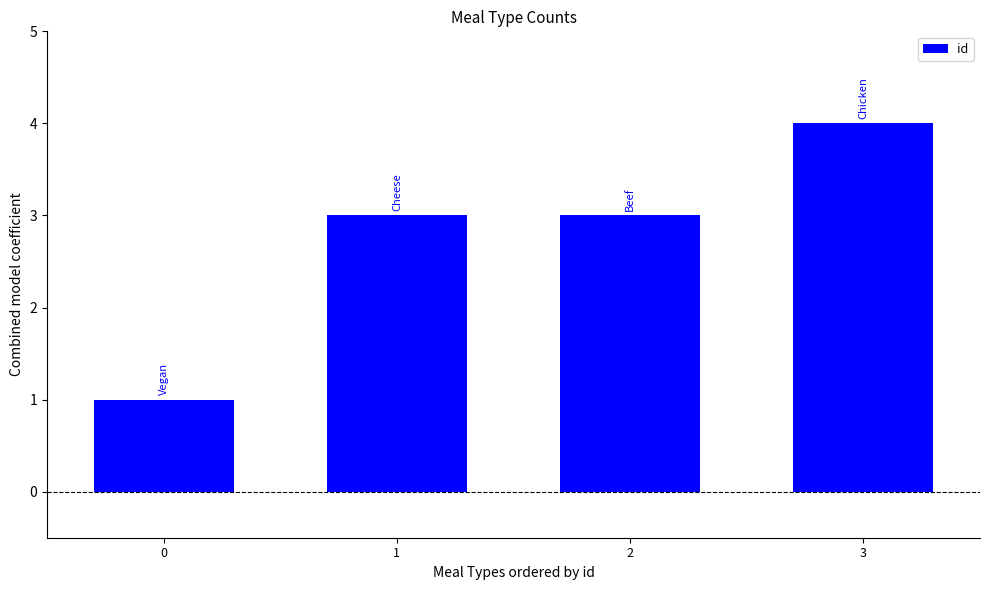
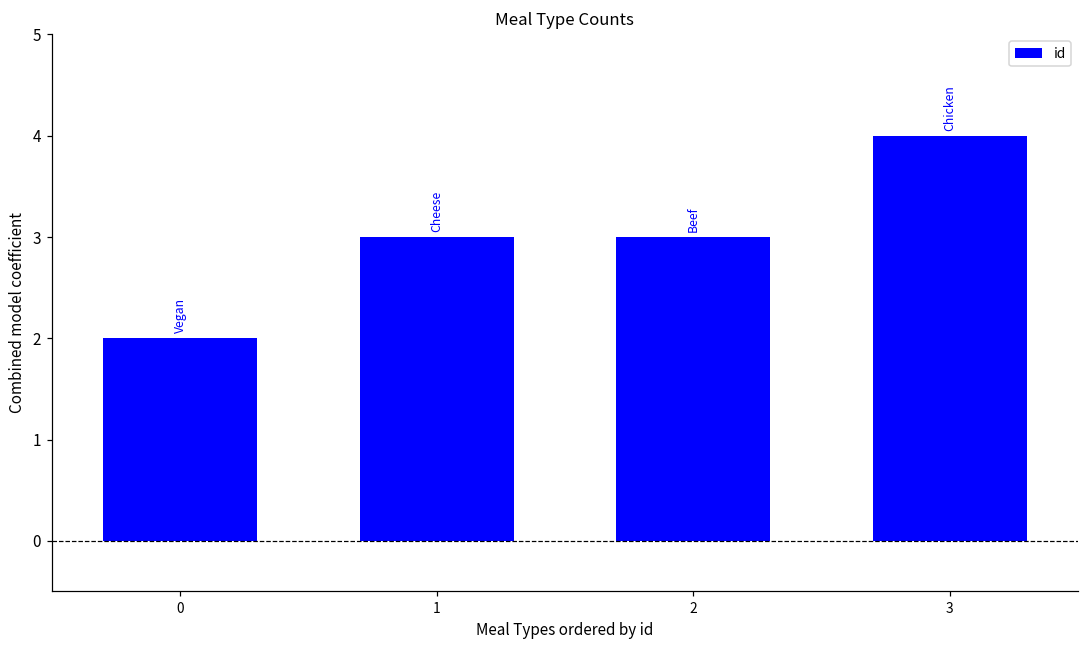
0: 1 -> 2
